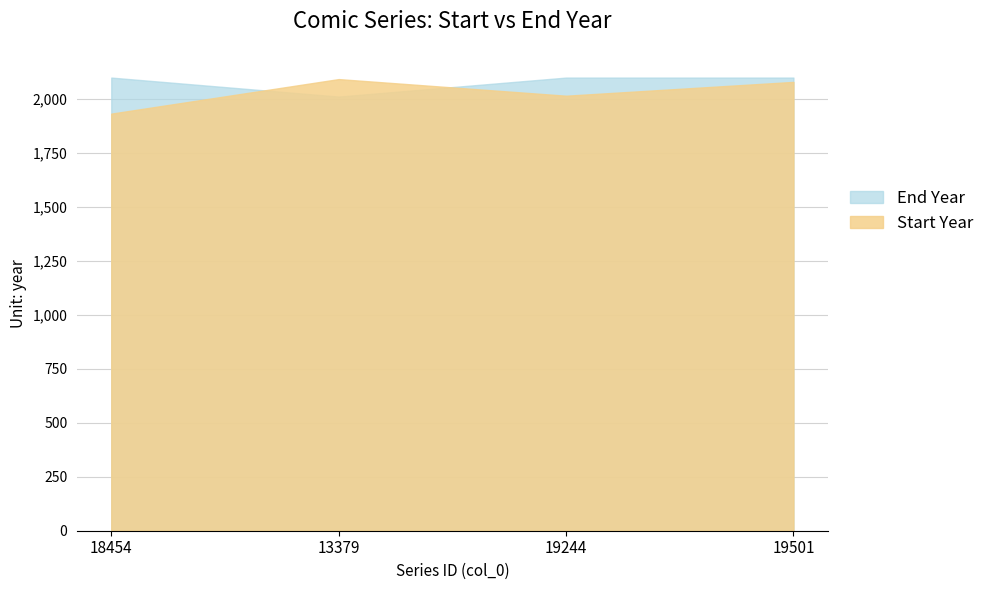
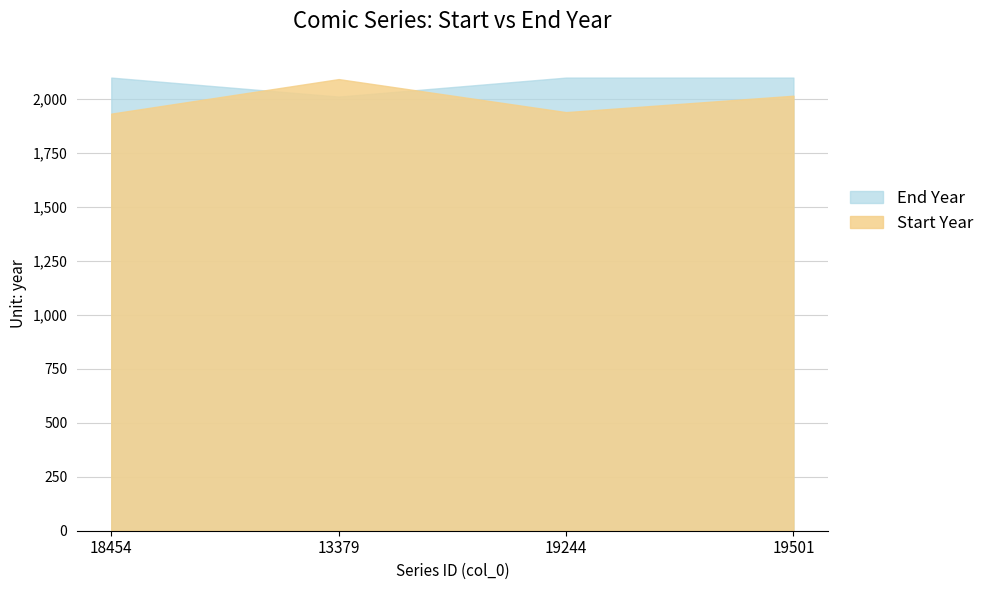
Start Year, 19244: 2,020 -> 1,940
Start Year, 19501: 2,080 -> 2,020
